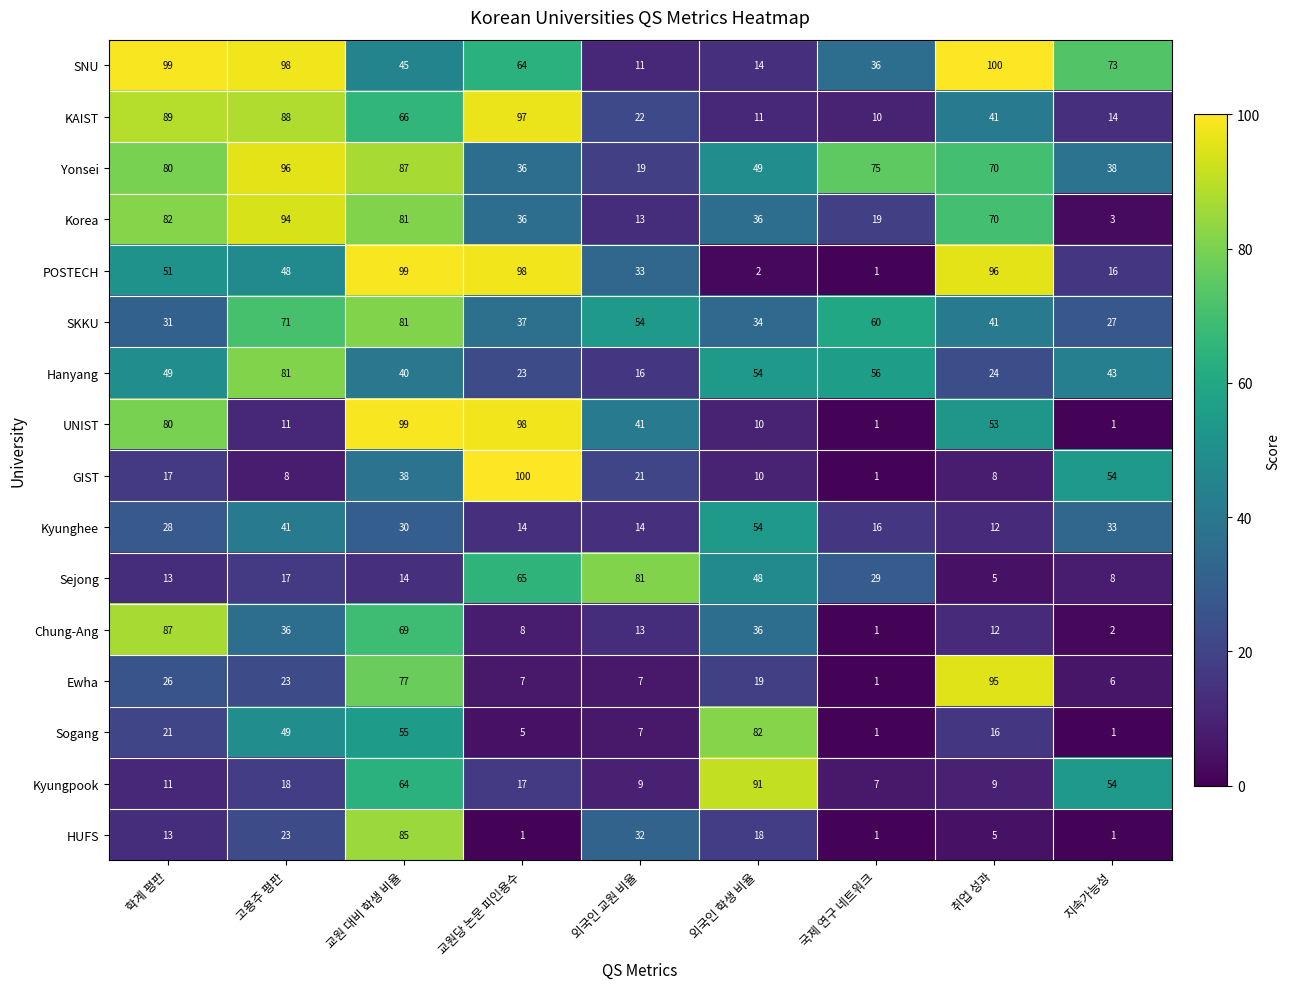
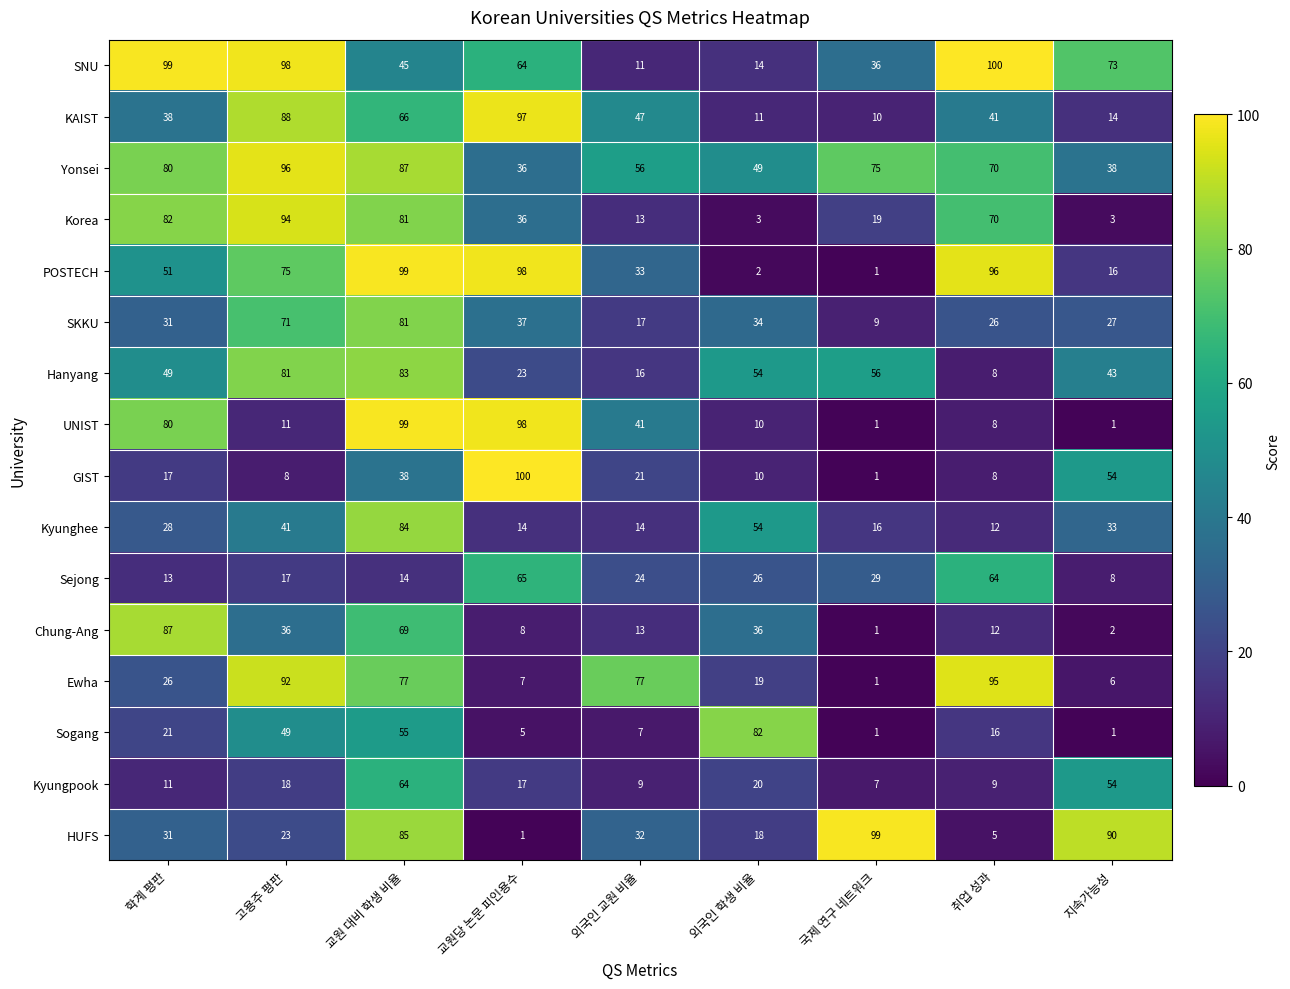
KAIST, 학계 평판: 89 -> 38
KAIST, 외국인 교원 비율: 22 -> 47
Yonsei, 외국인 교원 비율: 19 -> 56
Korea, 외국인 학생 비율: 36 -> 3
POSTECH, 고용주 평판: 48 -> 75
SKKU, 외국인 교원 비율: 54 -> 17
SKKU, 국제 연구 네트워크: 60 -> 9
SKKU, 취업 성과: 41 -> 26
Hanyang, 교원 대비 학생 비율: 40 -> 83
Hanyang, 취업 성과: 24 -> 8
UNIST, 취업 성과: 53 -> 8
Kyunghee, 교원 대비 학생 비율: 30 -> 84
Sejong, 외국인 교원 비율: 81 -> 24
Sejong, 외국인 학생 비율: 48 -> 26
Sejong, 취업 성과: 5 -> 64
Ewha, 고용주 평판: 23 -> 92
Ewha, 외국인 교원 비율: 7 -> 77
Kyungpook, 외국인 학생 비율: 91 -> 20
HUFS, 학계 평판: 13 -> 31
HUFS, 국제 연구 네트워크: 1 -> 99
HUFS, 지속가능성: 1 -> 90
